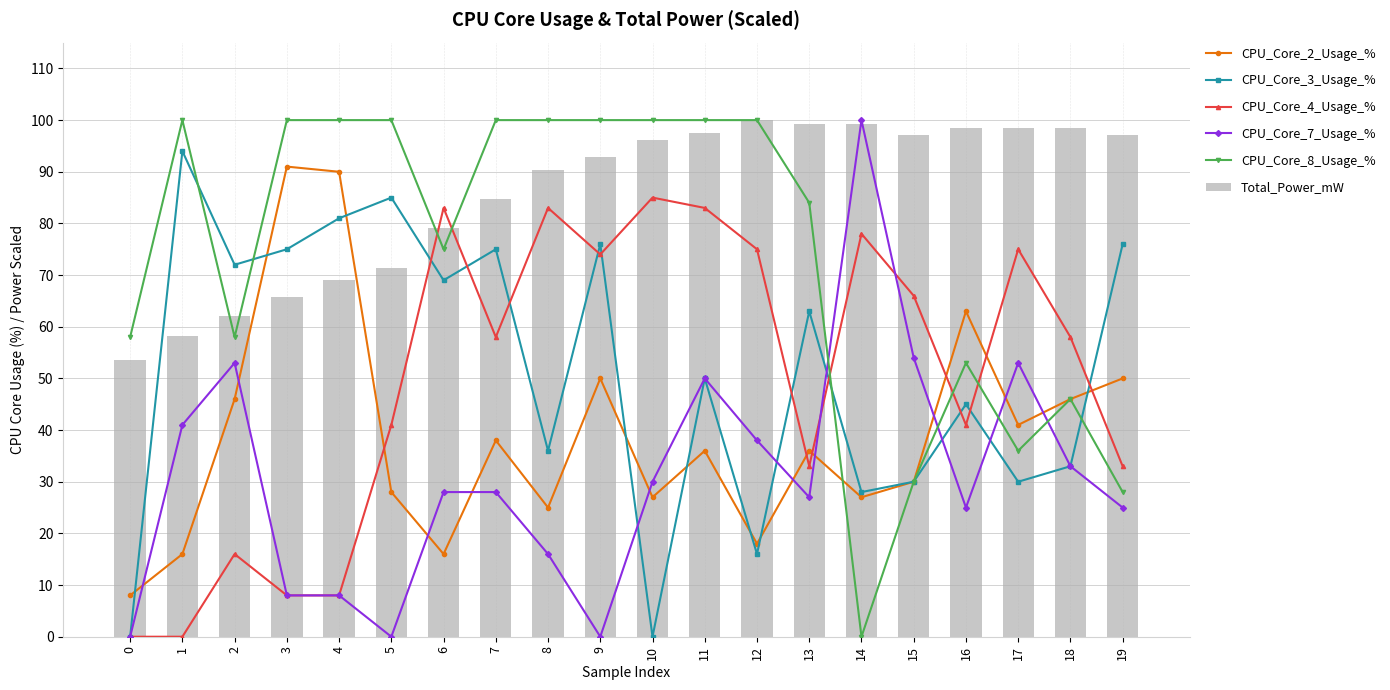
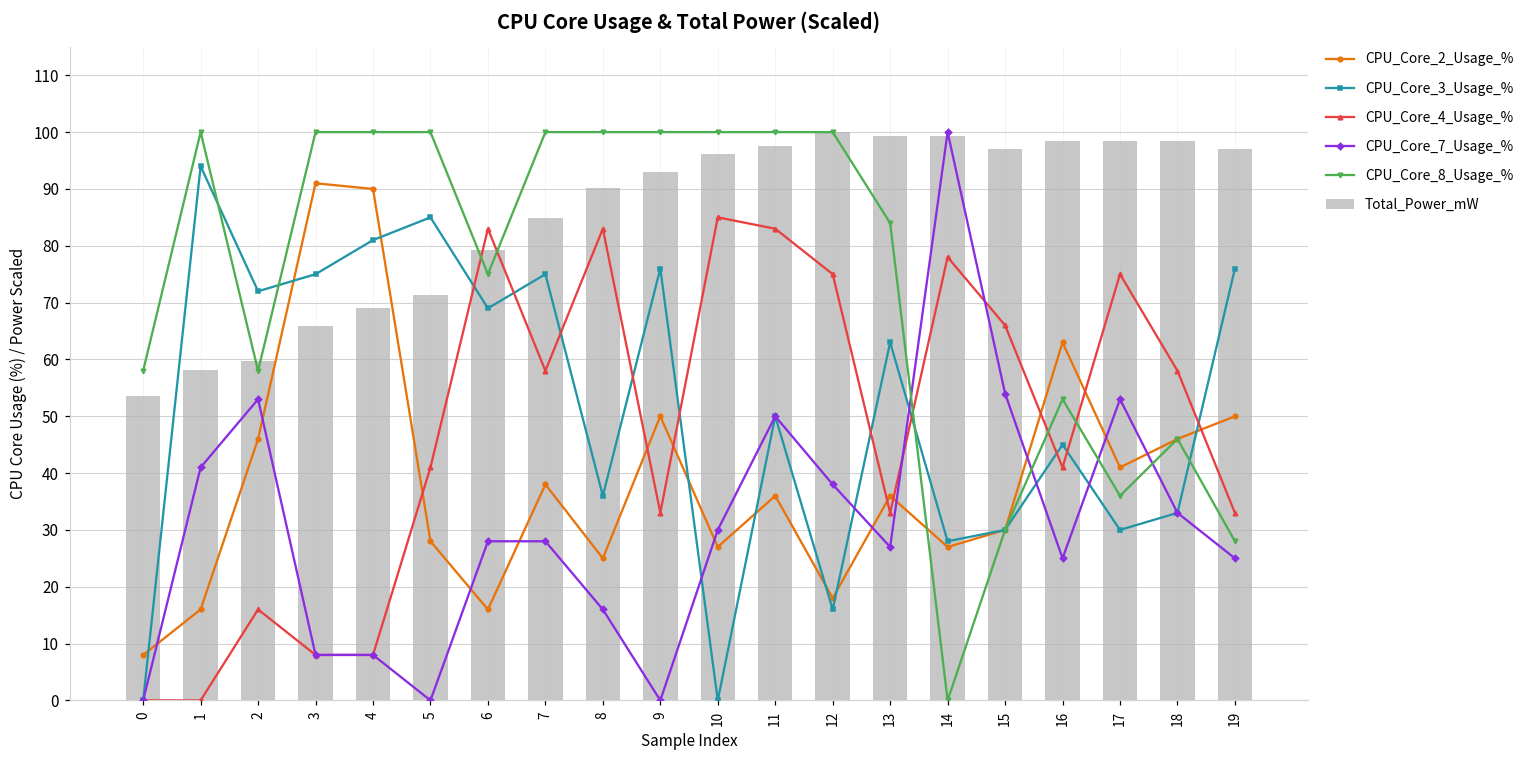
Total_Power_mW, 2: 62 -> 60
CPU_Core_4_Usage_%, 9: 74 -> 33
